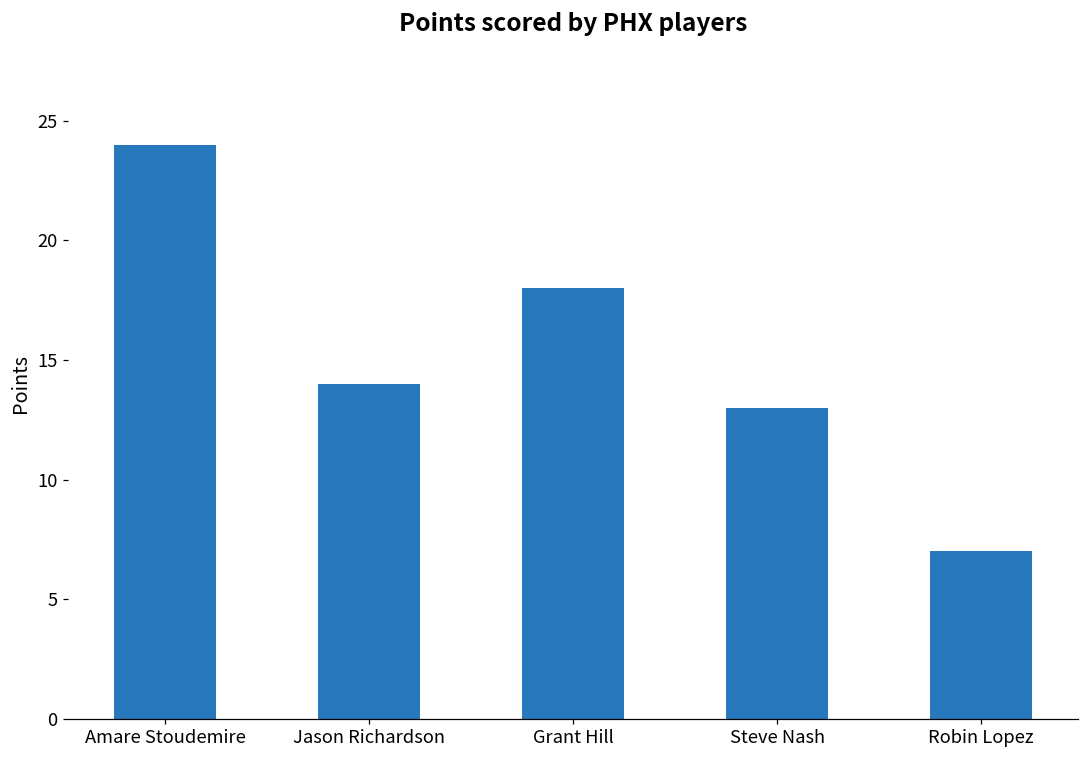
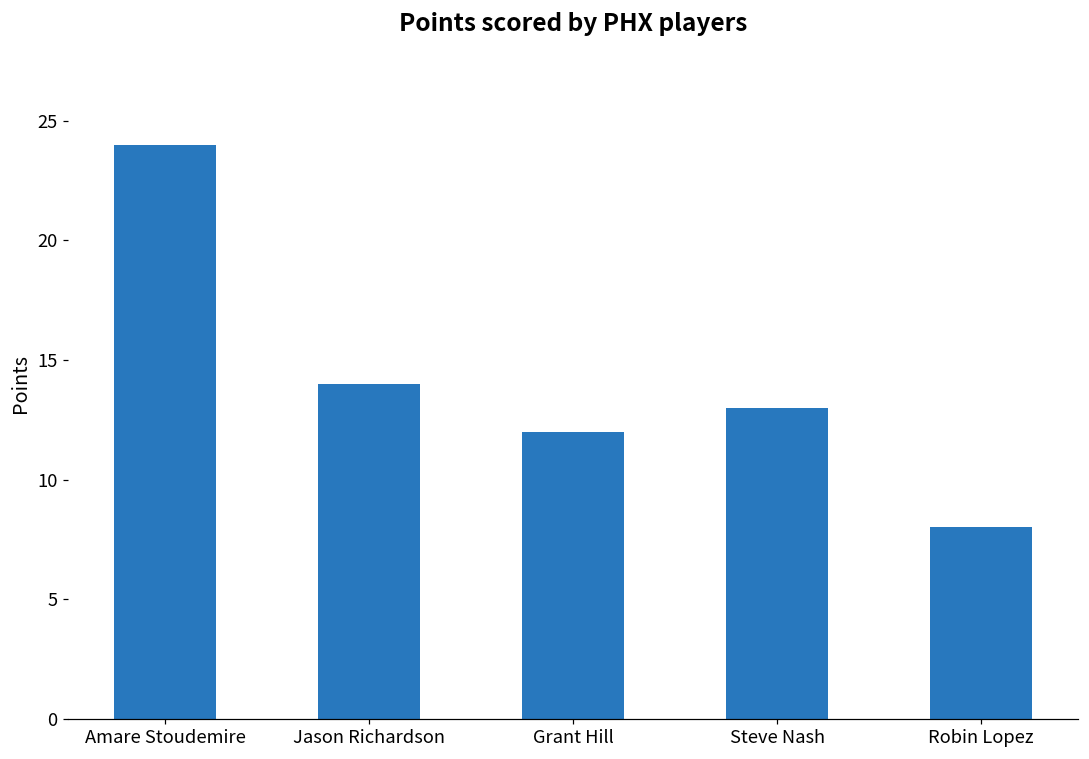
Grant Hill: 18 -> 12
Robin Lopez: 7 -> 8
